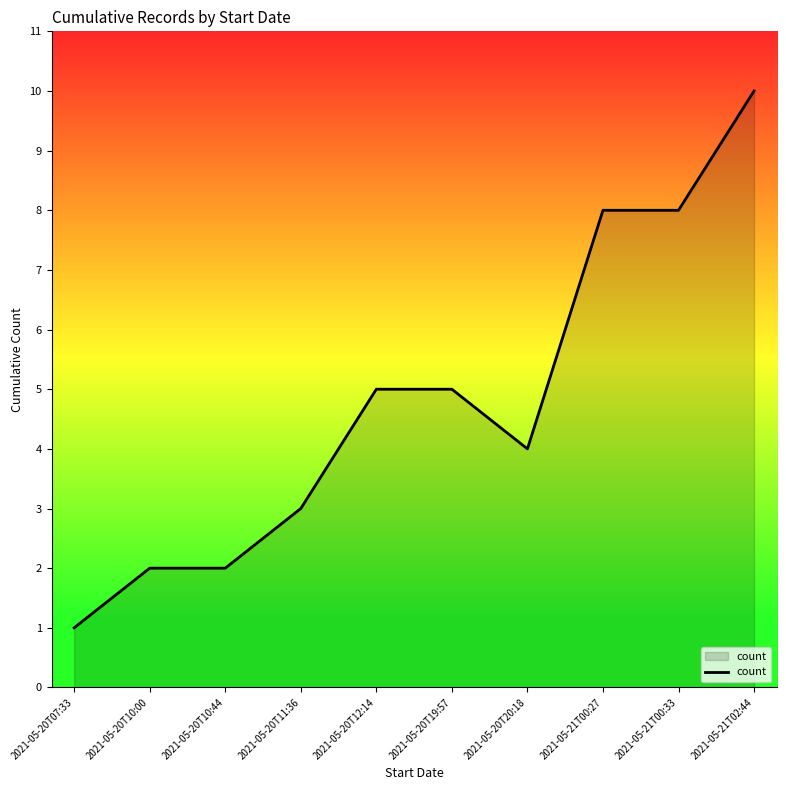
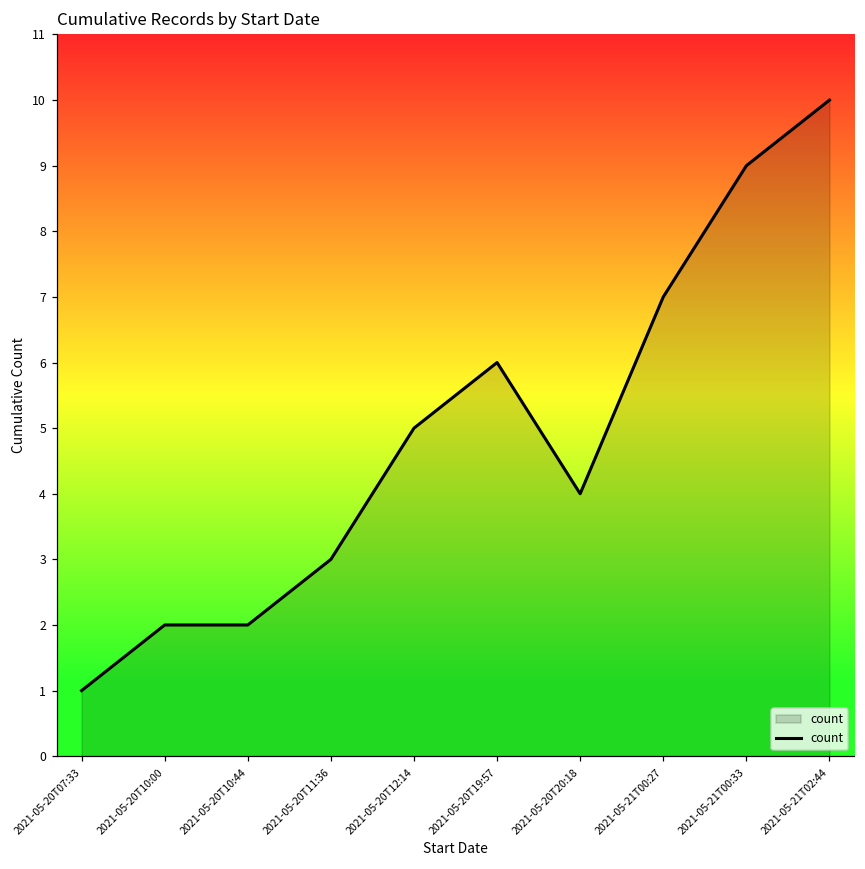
2021-05-20T19:57: 5 -> 6
2021-05-21T00:27: 8 -> 7
2021-05-21T00:33: 8 -> 9
